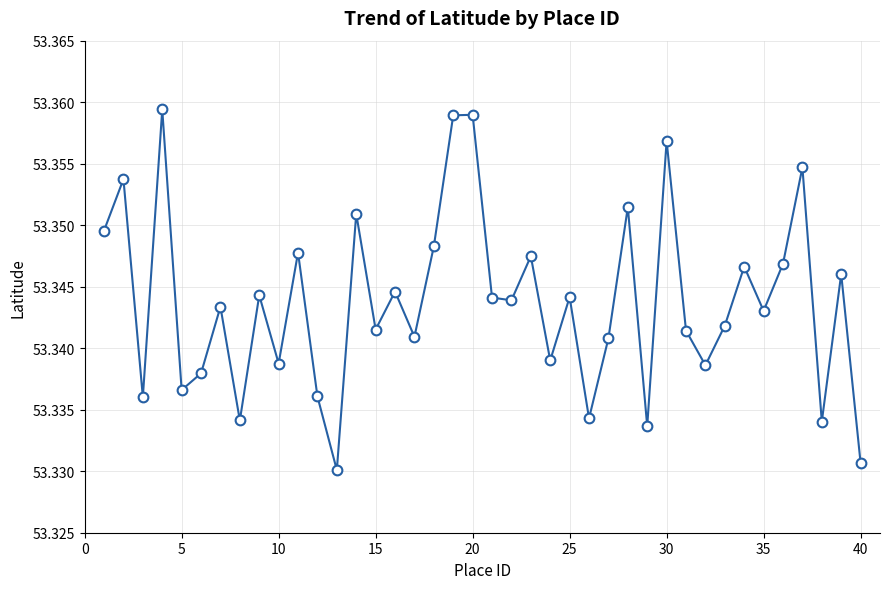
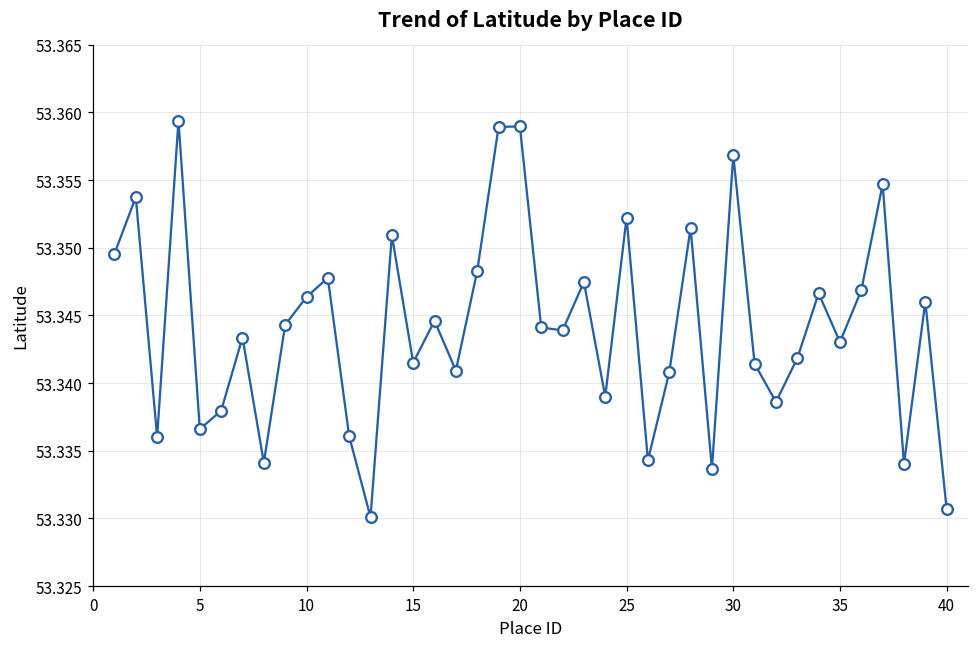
10: 53.3388 -> 53.3464
25: 53.3442 -> 53.3522
